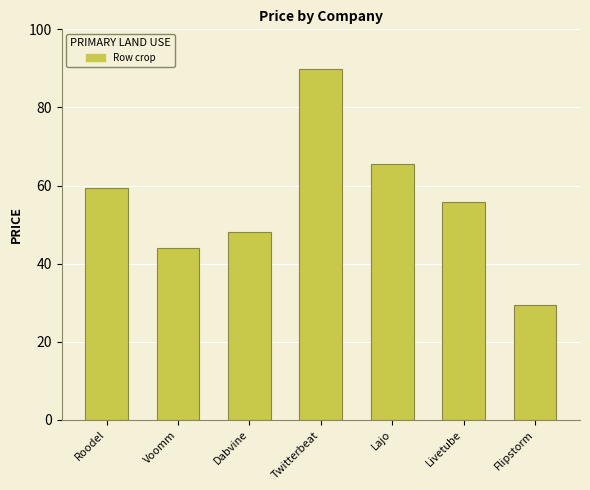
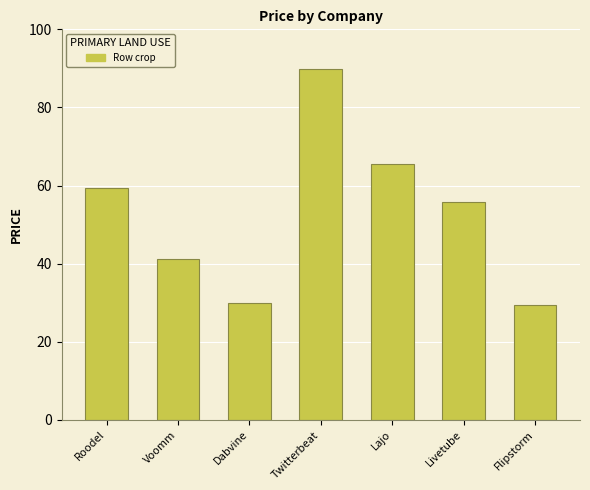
Voomm: 44 -> 41
Dabvine: 48 -> 30
